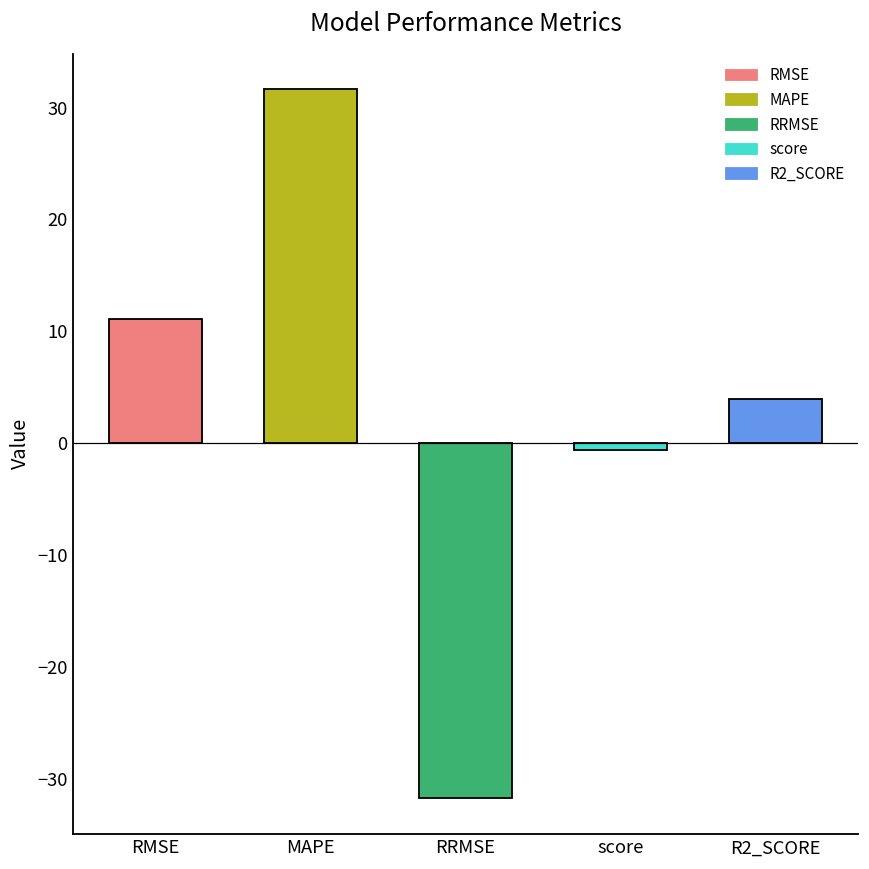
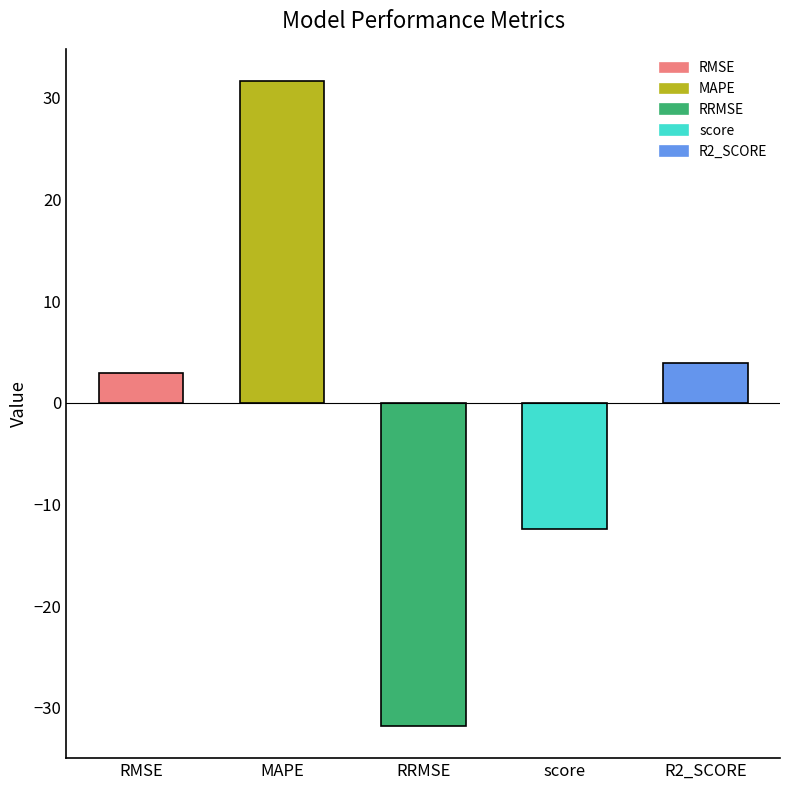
RMSE: 11.1 -> 3.0
score: -0.6 -> -12.4
